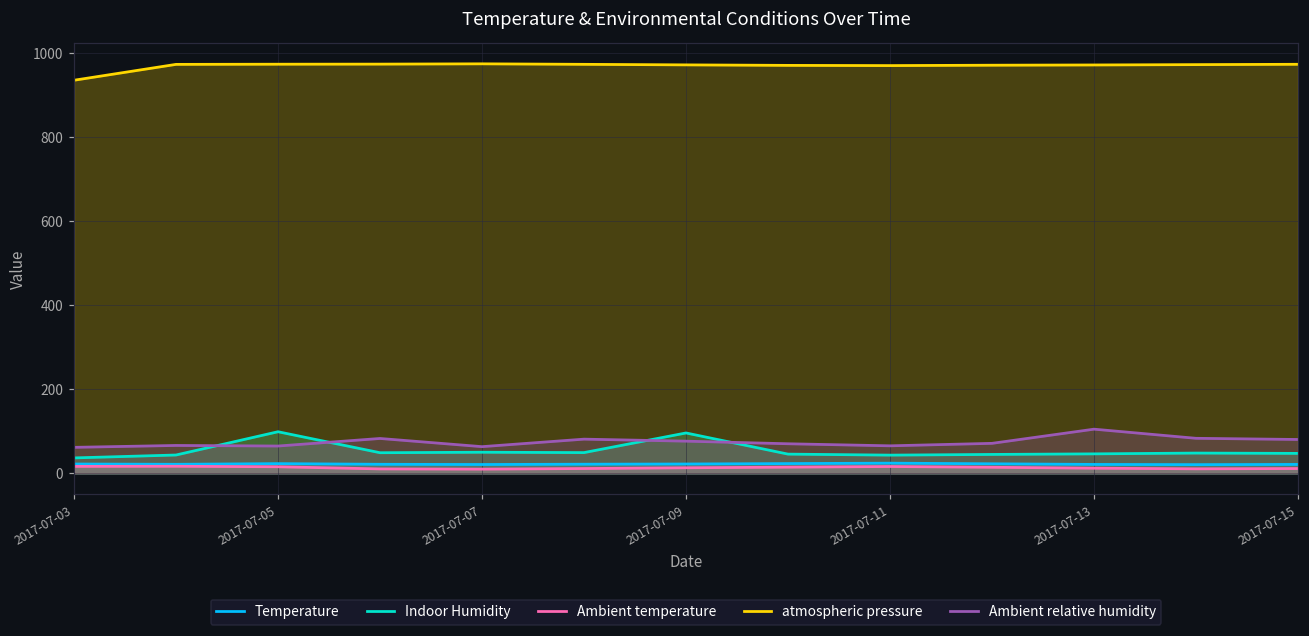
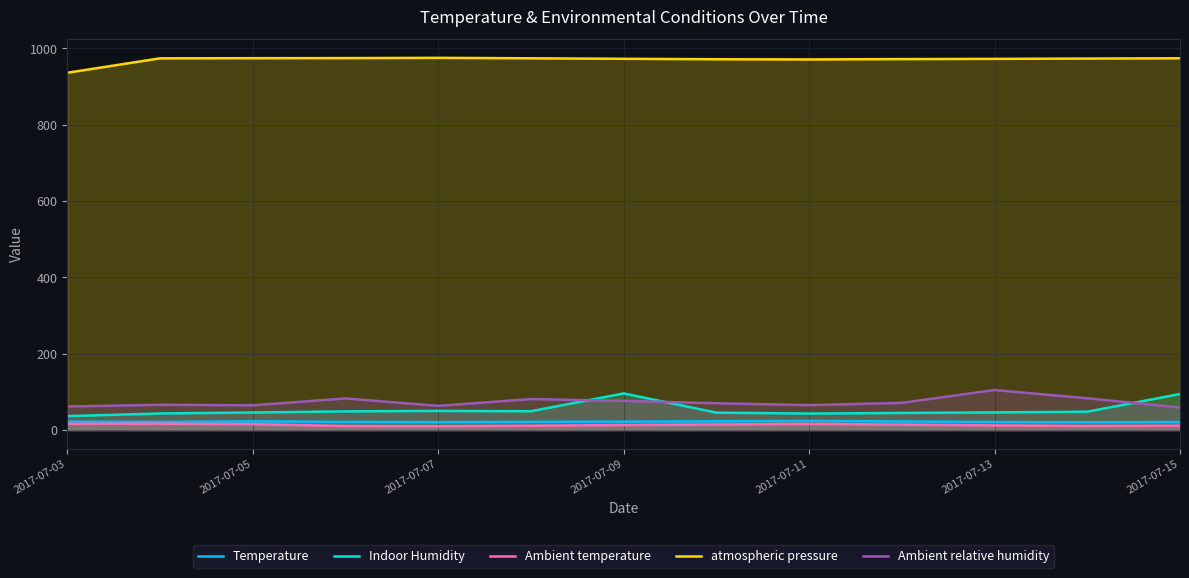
Indoor Humidity, 2017-07-05: 100 -> 50
Indoor Humidity, 2017-07-15: 50 -> 90
Ambient relative humidity, 2017-07-15: 80 -> 60
